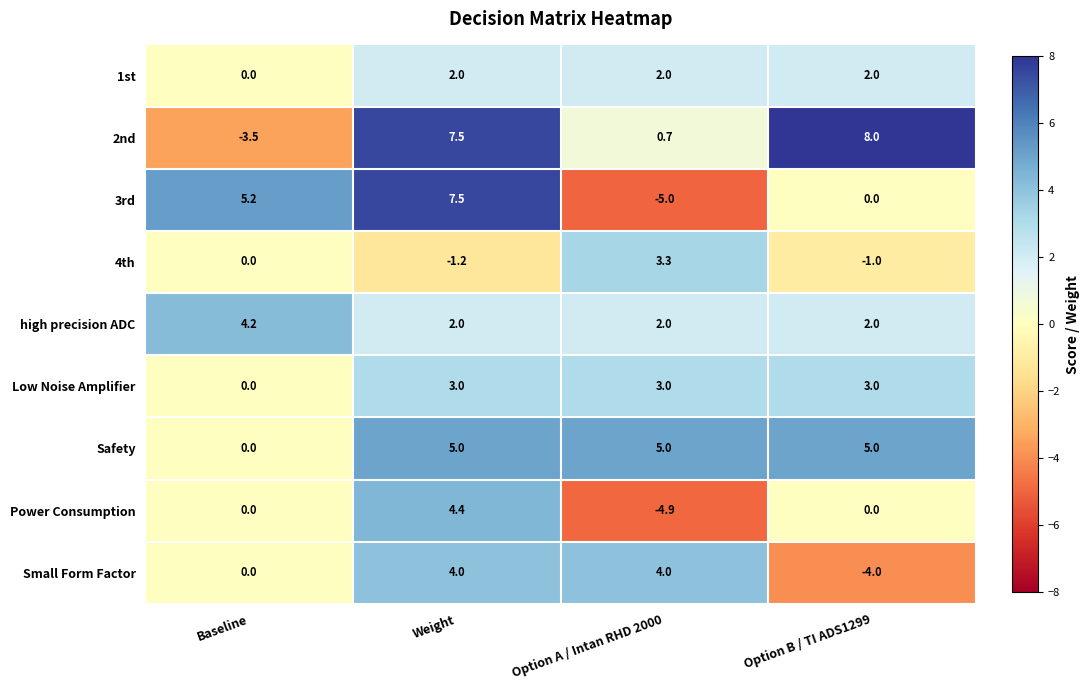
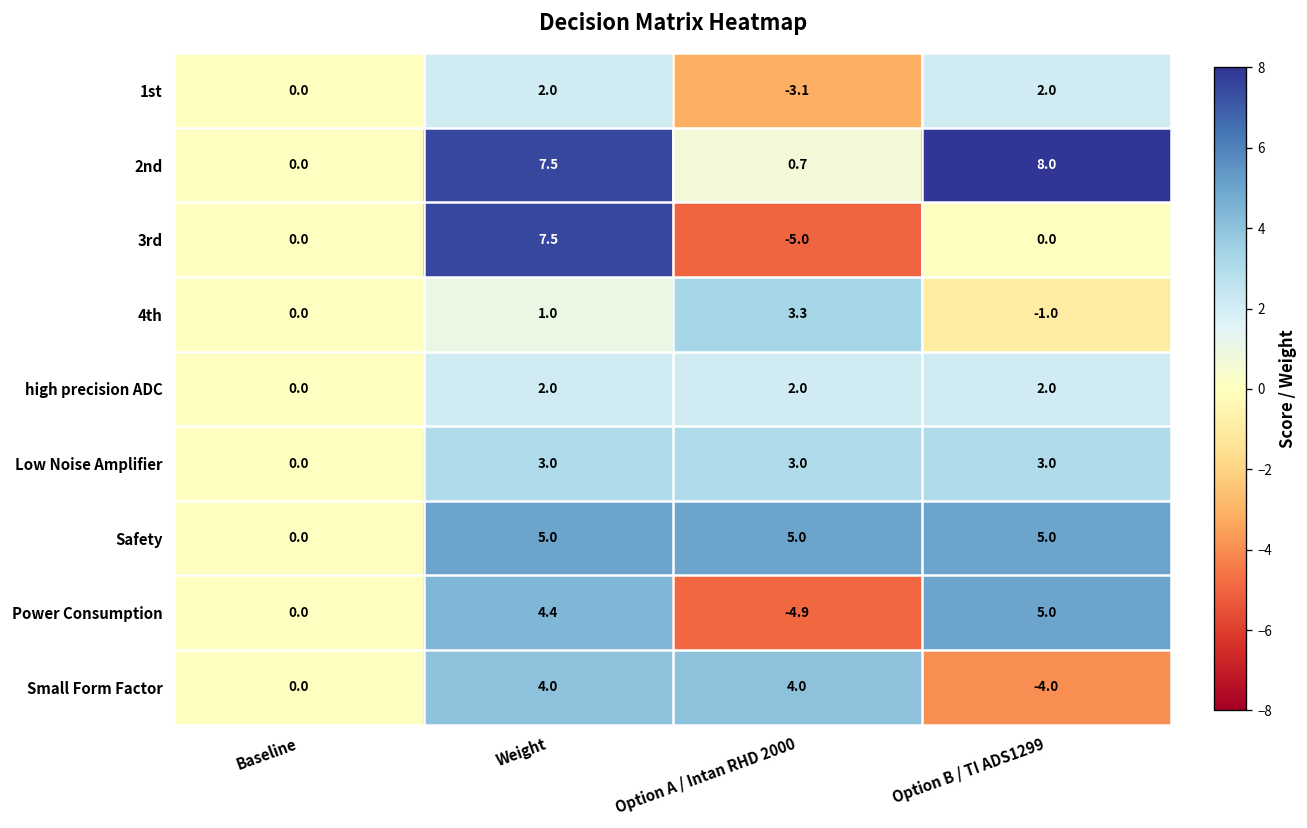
1st, Option A / Intan RHD 2000: 2.0 -> -3.1
2nd, Baseline: -3.5 -> 0.0
3rd, Baseline: 5.2 -> 0.0
4th, Weight: -1.2 -> 1.0
high precision ADC, Baseline: 4.2 -> 0.0
Power Consumption, Option B / TI ADS1299: 0.0 -> 5.0
